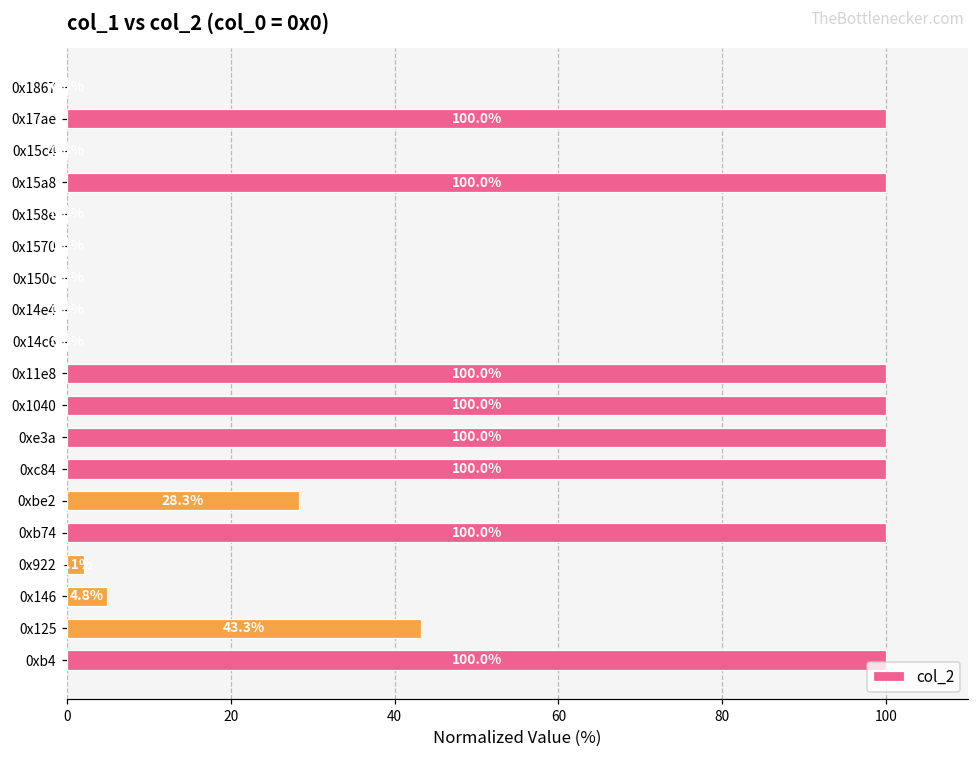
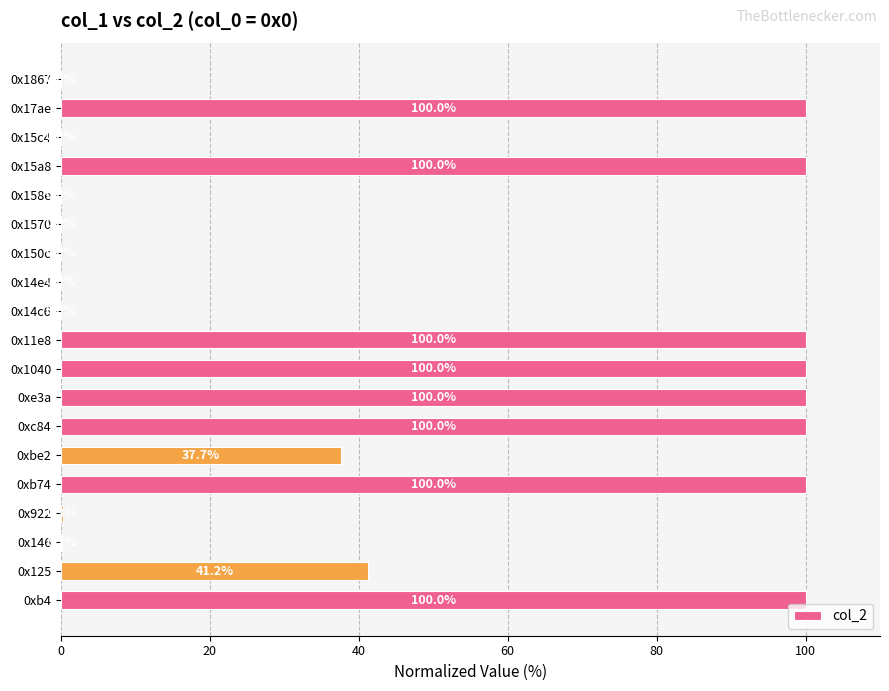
0xbe2: 28.3% -> 37.7%
0x922: 2 -> 0
0x146: 5 -> 0
0x125: 43.3% -> 41.2%
